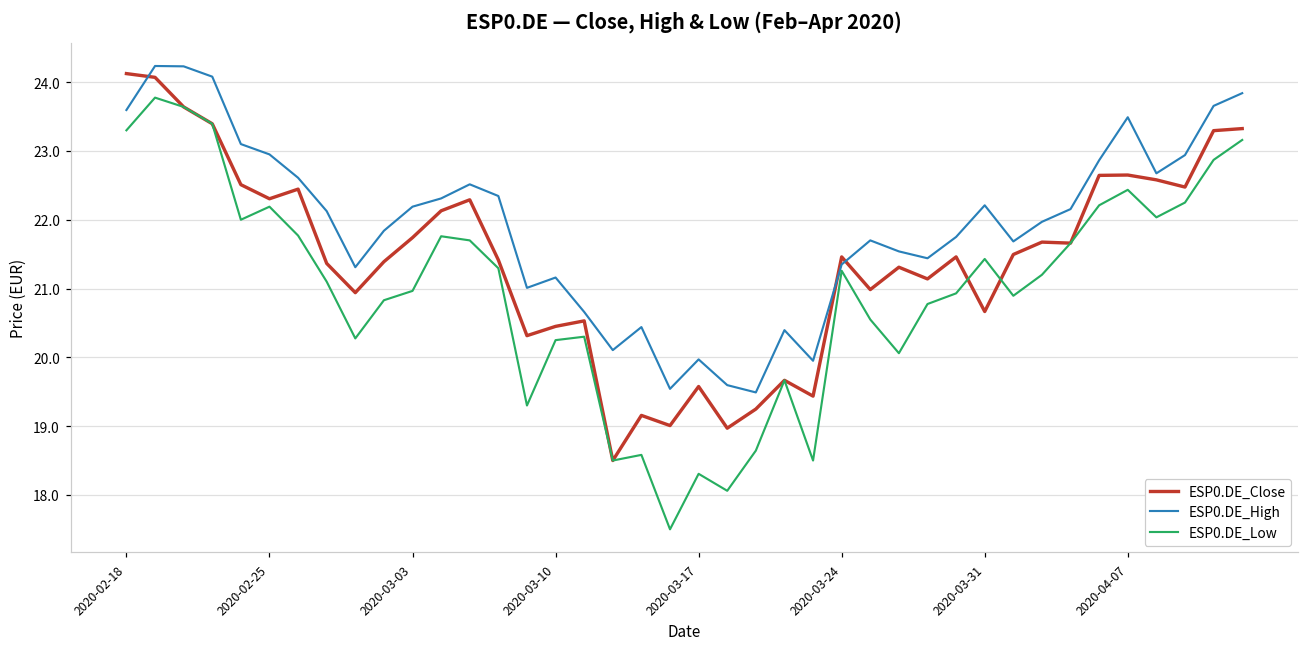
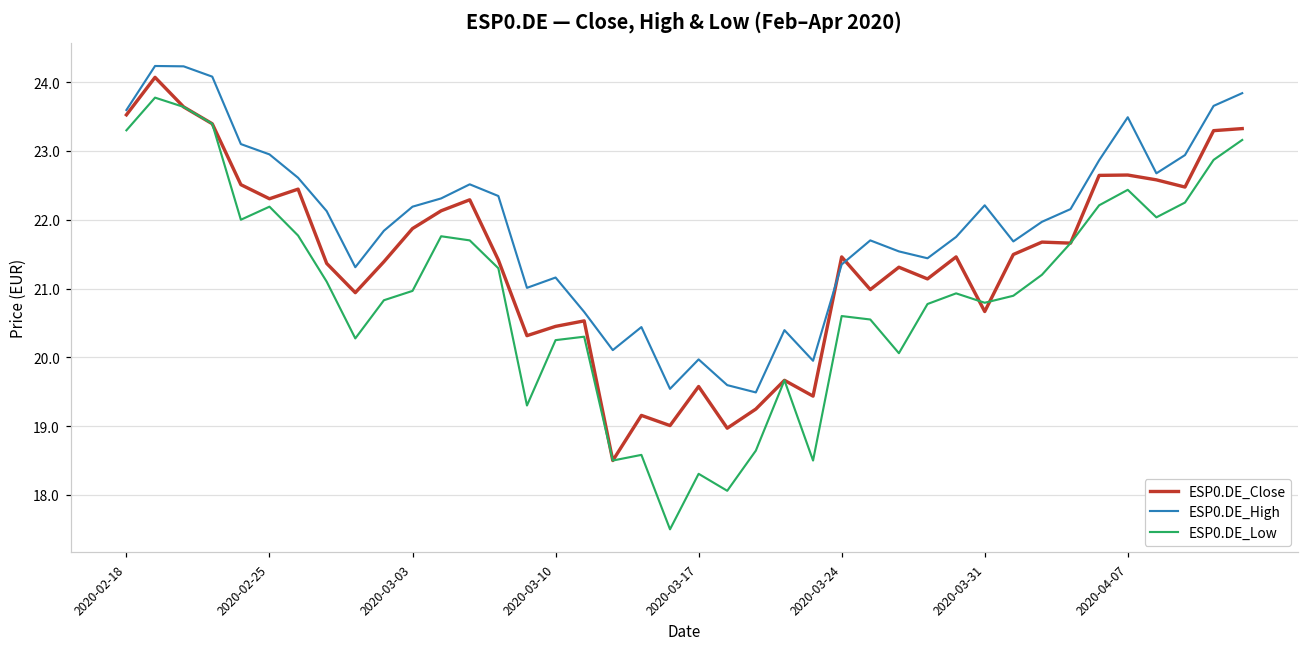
ESP0.DE_Close, 2020-02-18: 24.1 -> 23.5
ESP0.DE_Close, 2020-03-03: 21.7 -> 21.9
ESP0.DE_Low, 2020-03-24: 21.3 -> 20.6
ESP0.DE_Low, 2020-03-31: 21.4 -> 20.8
